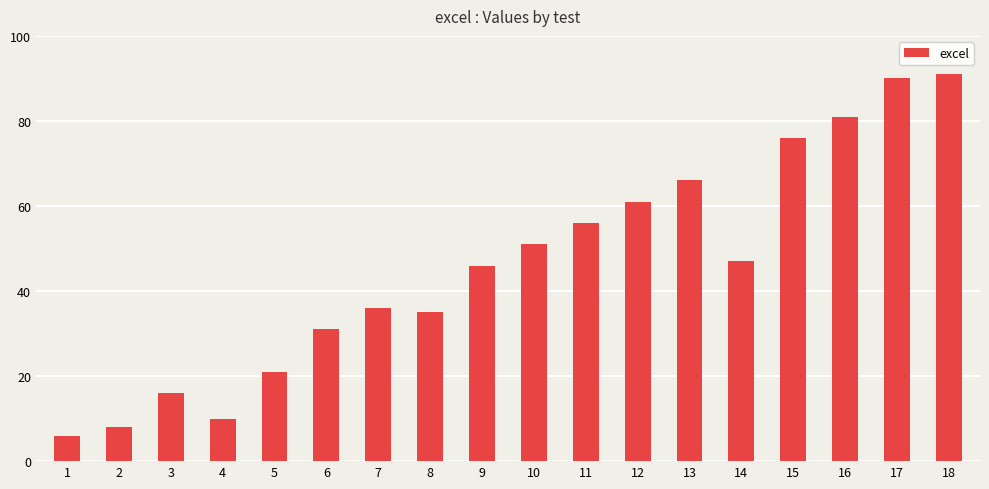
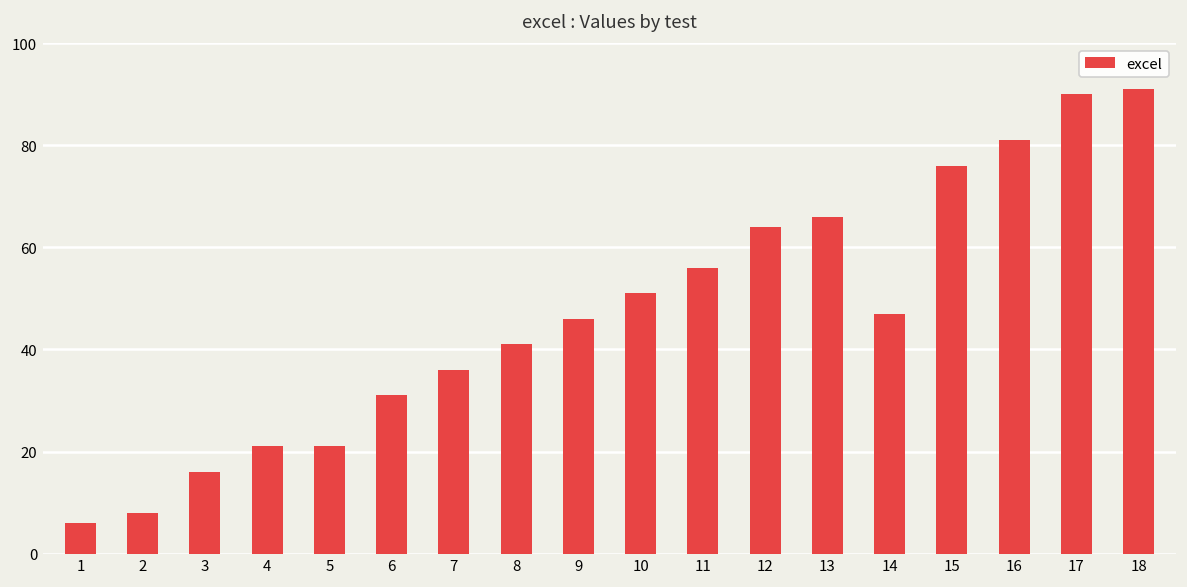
4: 10 -> 21
8: 35 -> 41
12: 61 -> 64
